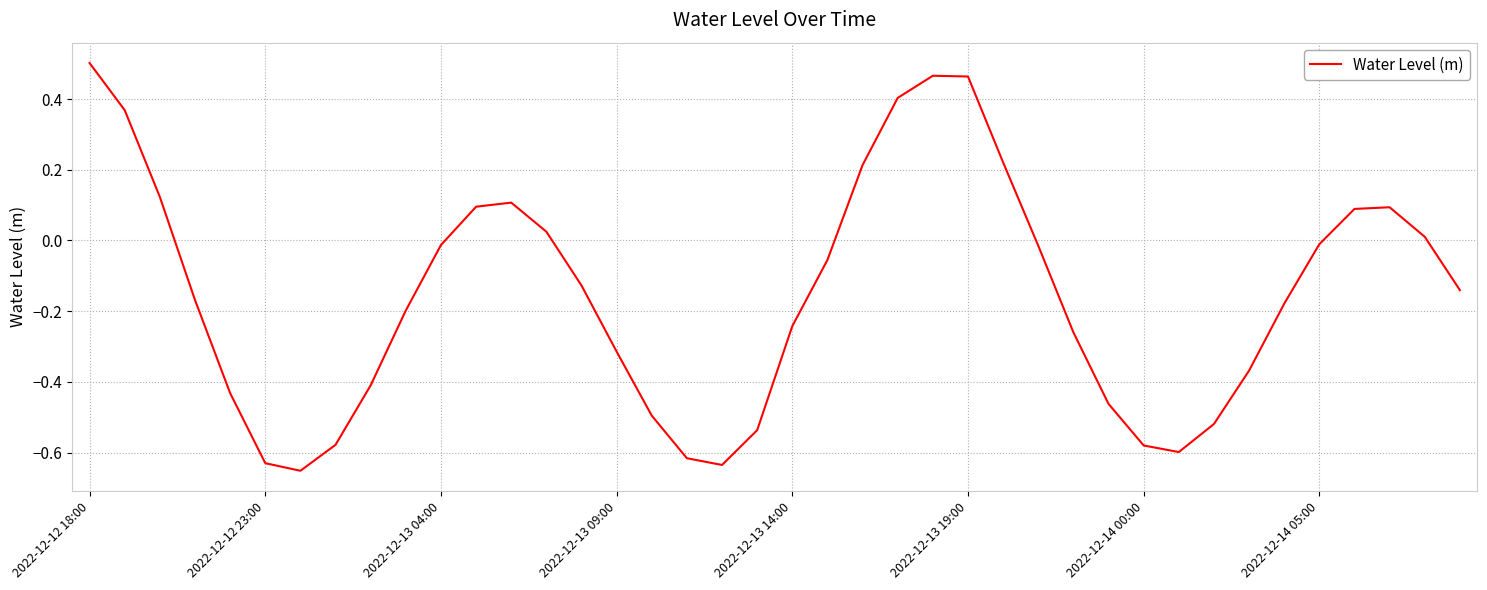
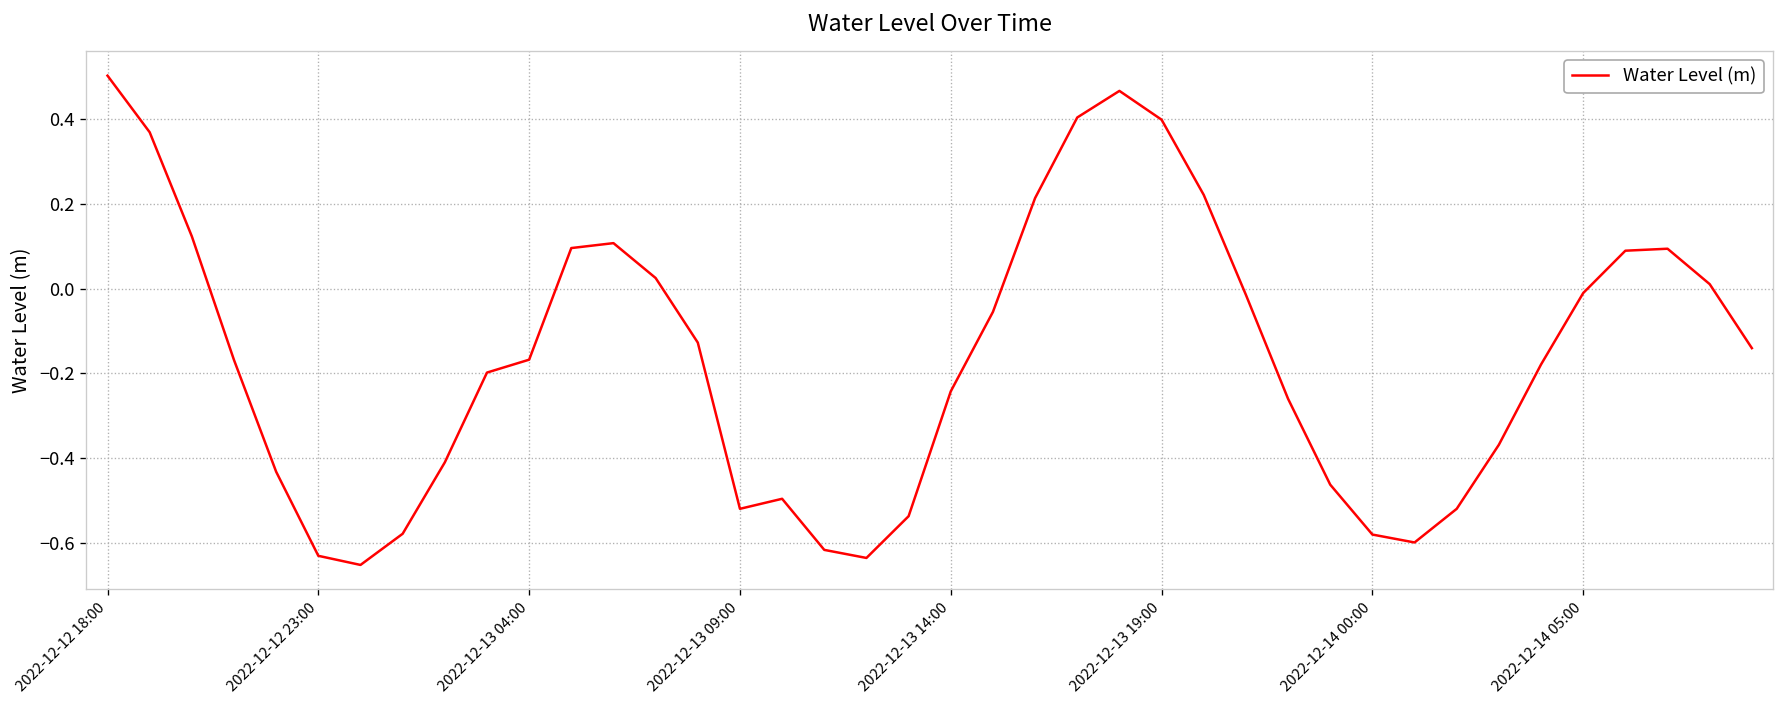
2022-12-13 04:00: -0.01 -> -0.17
2022-12-13 09:00: -0.31 -> -0.52
2022-12-13 19:00: 0.46 -> 0.40
